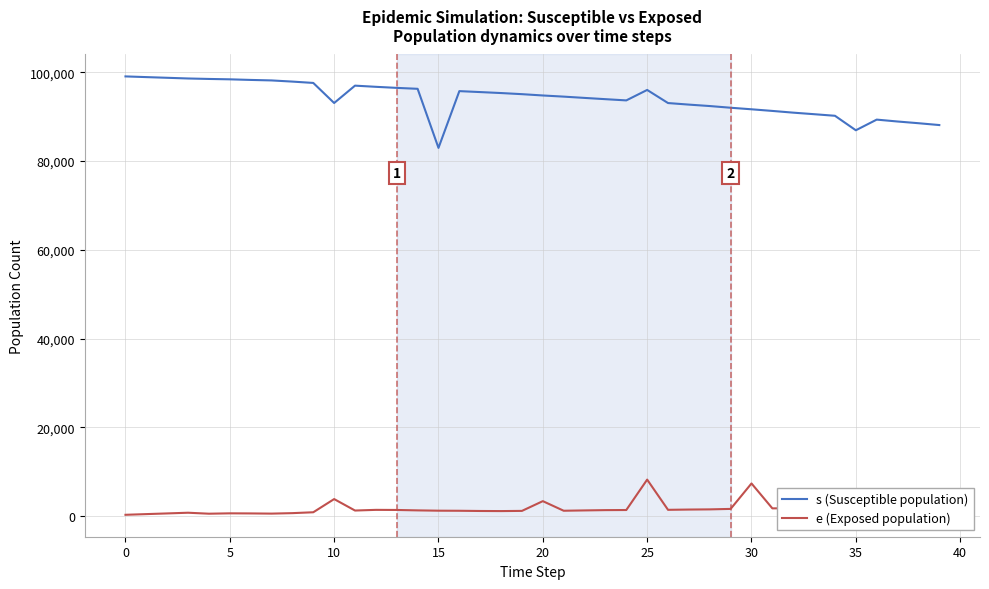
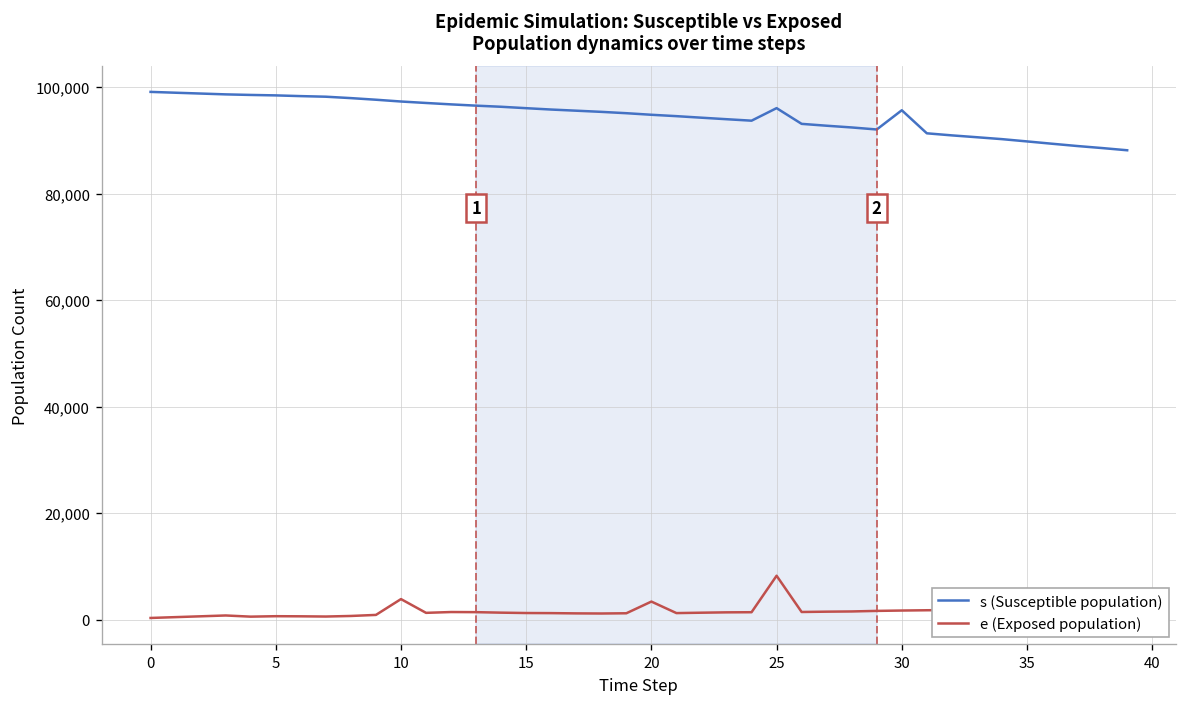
s (Susceptible population), 10: 93,000 -> 97,000
s (Susceptible population), 15: 83,000 -> 96,000
s (Susceptible population), 30: 92,000 -> 96,000
e (Exposed population), 30: 7,000 -> 2,000
s (Susceptible population), 35: 87,000 -> 90,000
